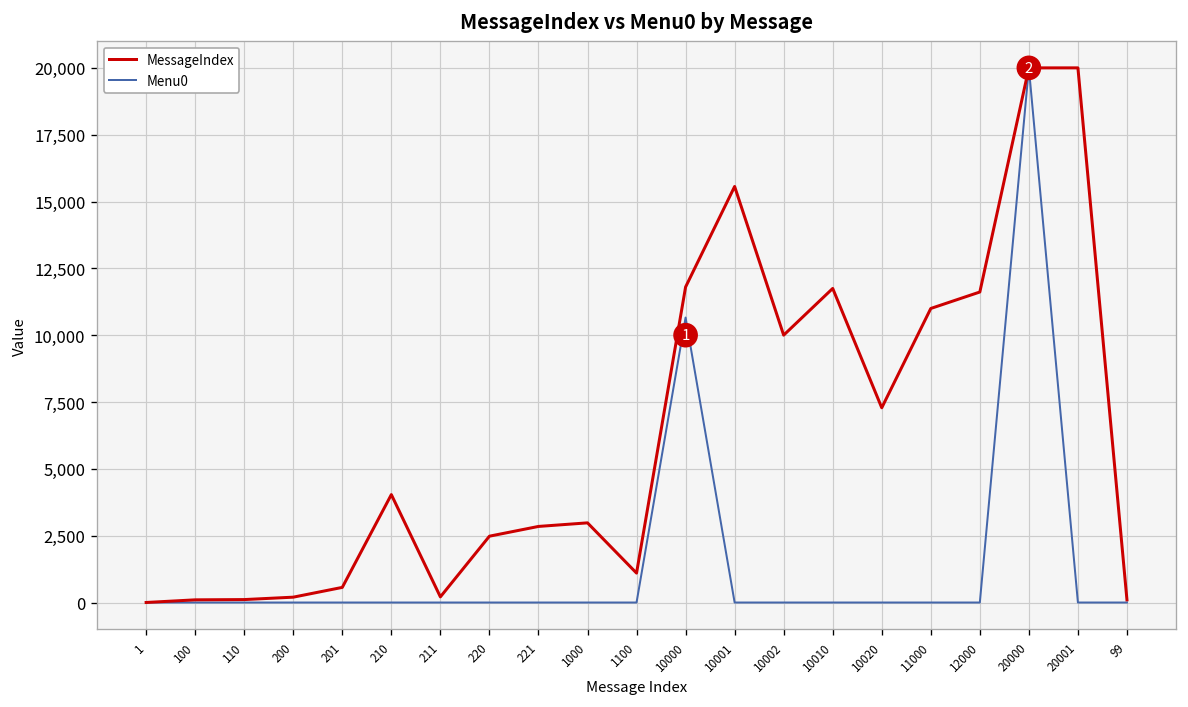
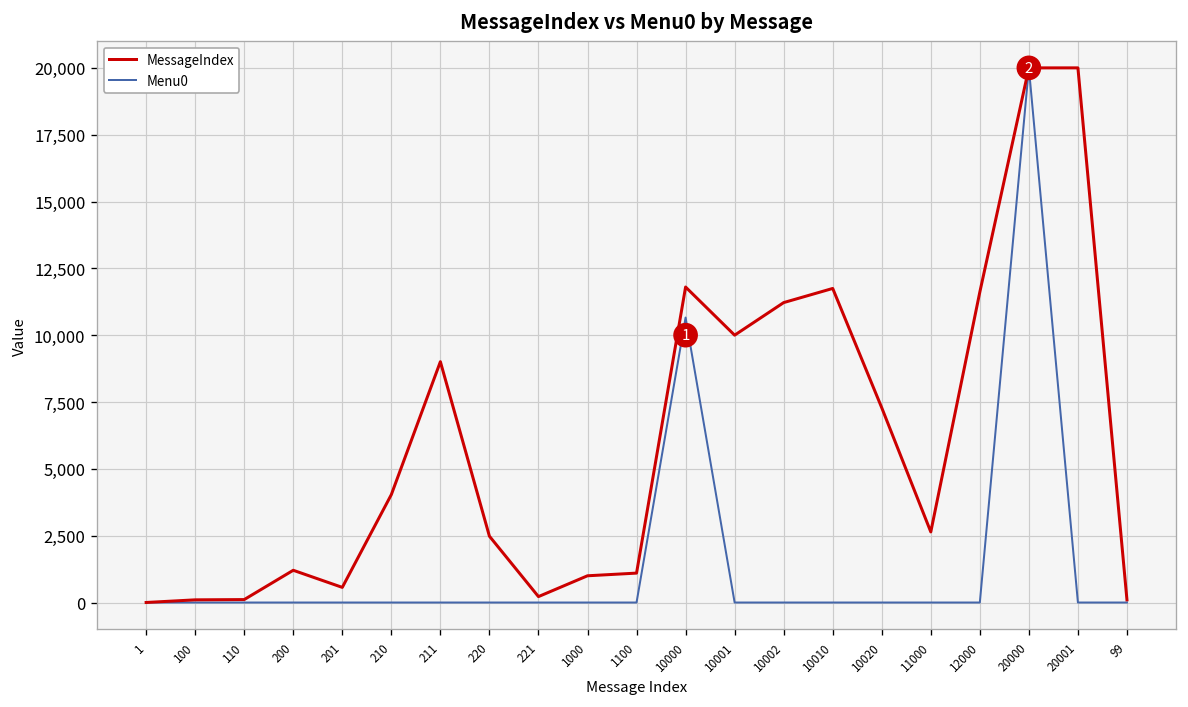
MessageIndex, 200: 200 -> 1,200
MessageIndex, 211: 200 -> 9,000
MessageIndex, 221: 2,800 -> 200
MessageIndex, 1000: 3,000 -> 1,000
MessageIndex, 10001: 15,600 -> 10,000
MessageIndex, 10002: 10,000 -> 11,200
MessageIndex, 11000: 11,000 -> 2,600
